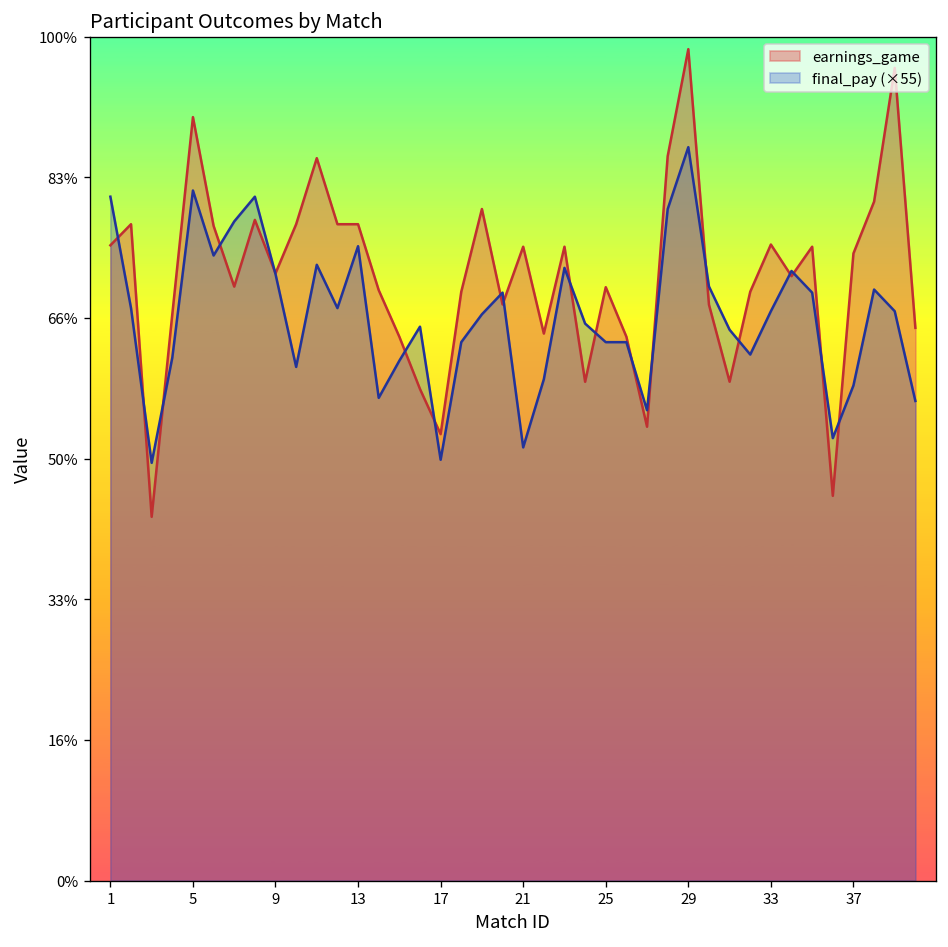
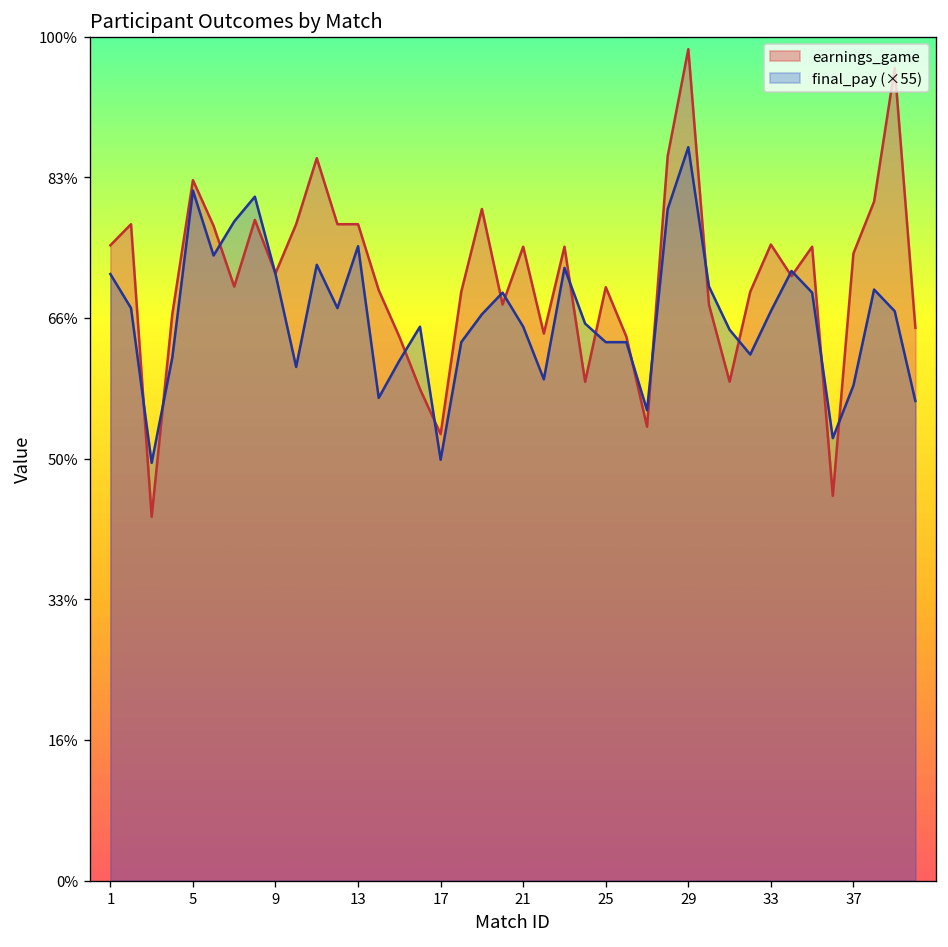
final_pay (×55), 1: 81% -> 72%
earnings_game, 5: 90% -> 83%
final_pay (×55), 21: 51% -> 66%
